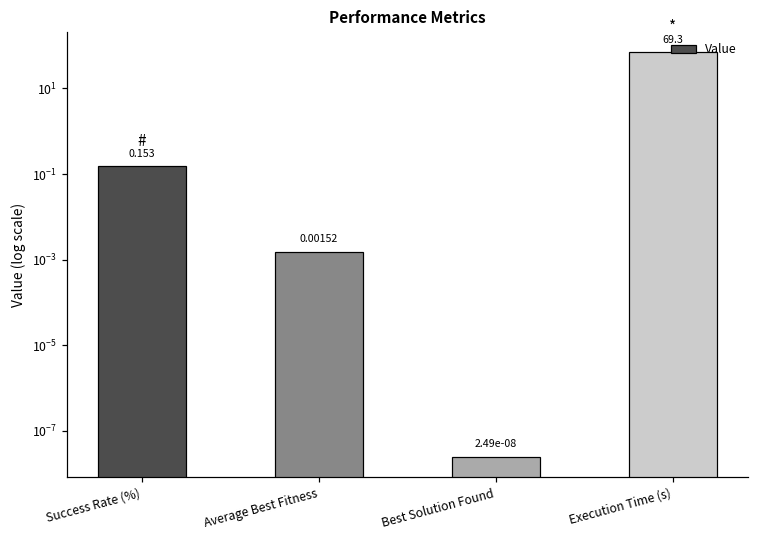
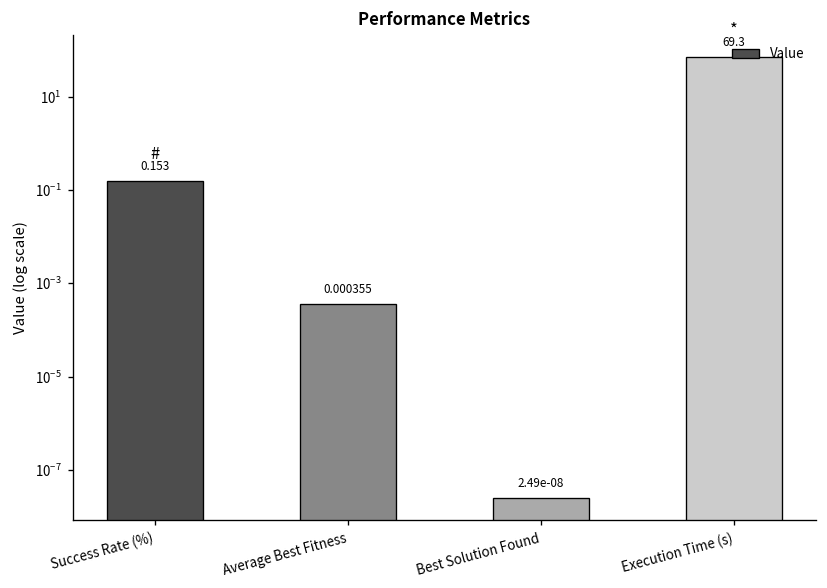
Average Best Fitness: 0.00152 -> 0.000355
